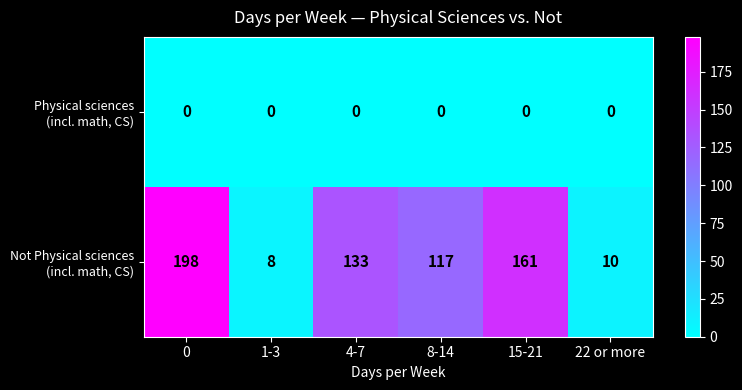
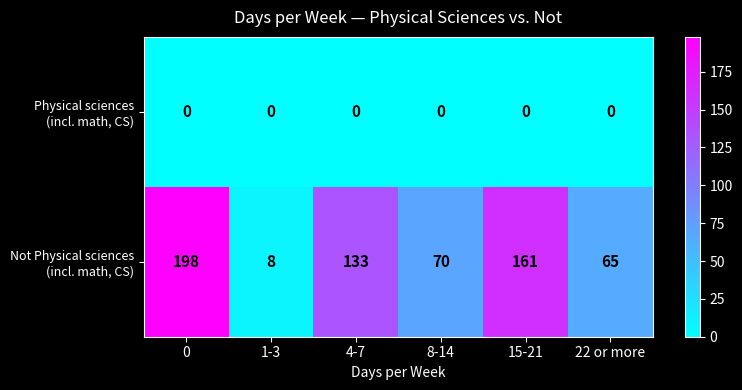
Not Physical sciences (incl. math, CS), 8-14: 117 -> 70
Not Physical sciences (incl. math, CS), 22 or more: 10 -> 65
